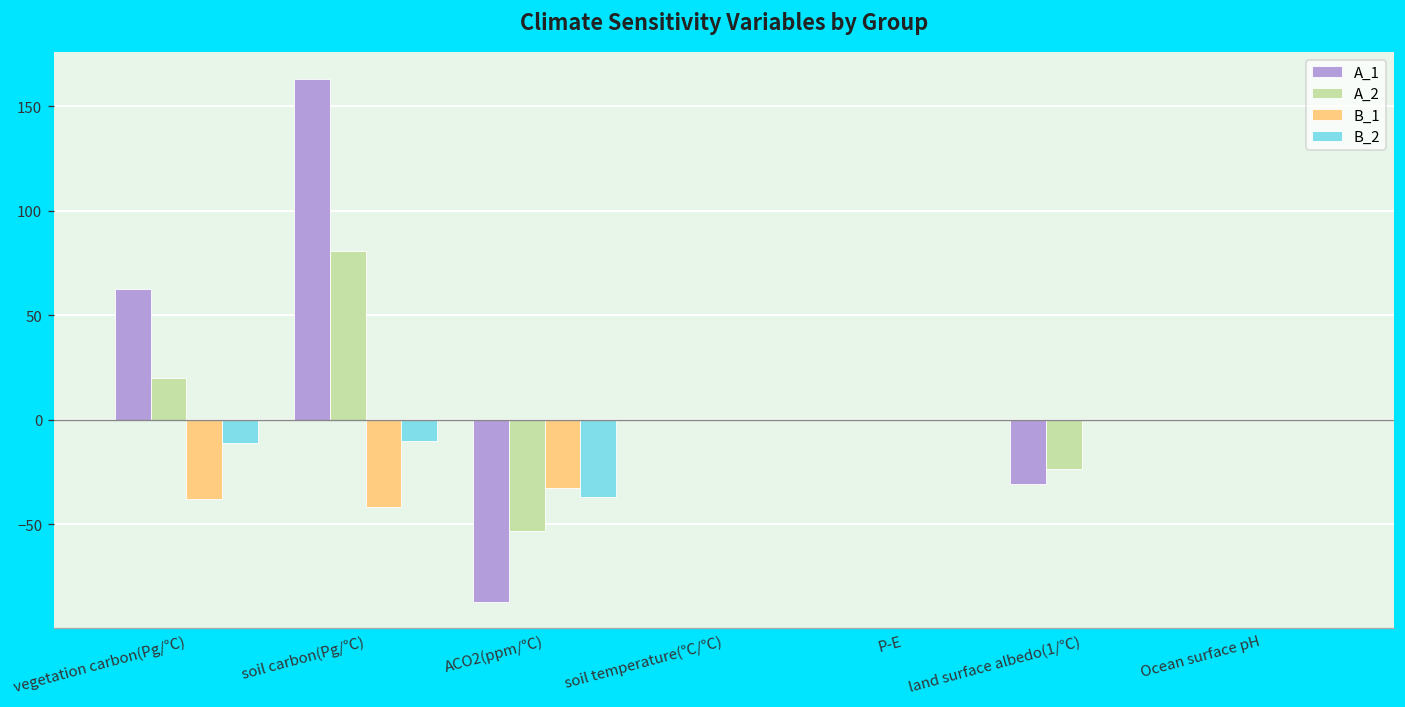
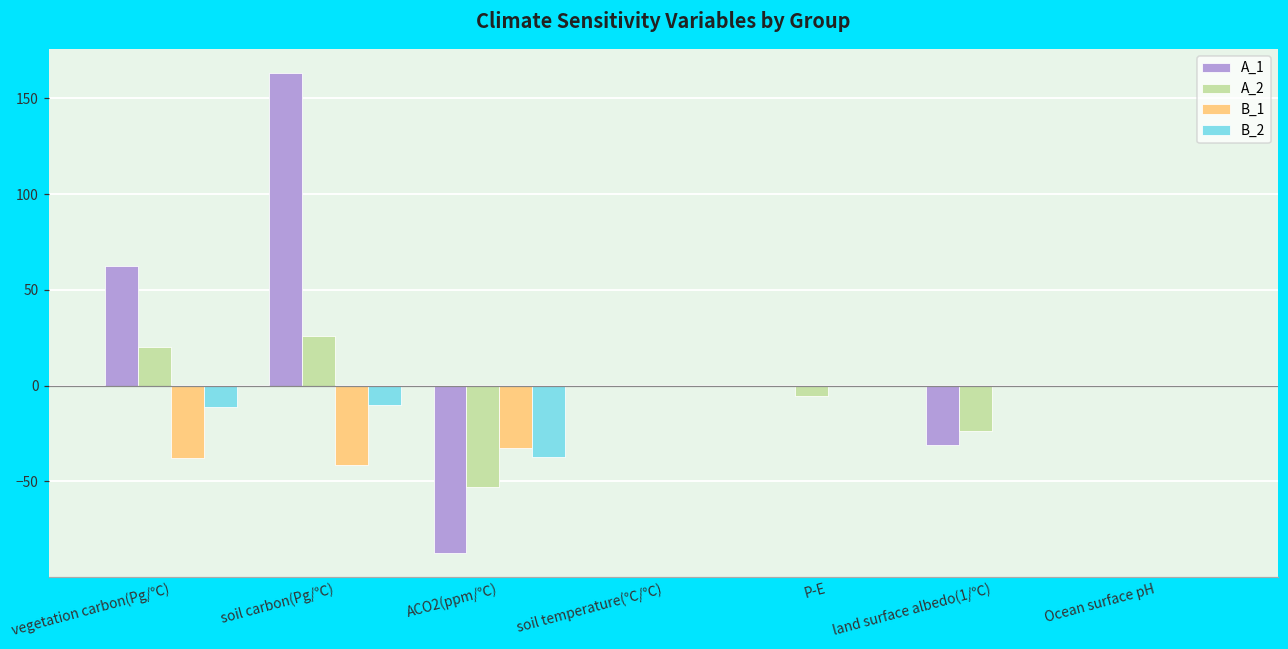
A_2, soil carbon(Pg/℃): 81 -> 26
A_2, P-E: 0 -> -6
